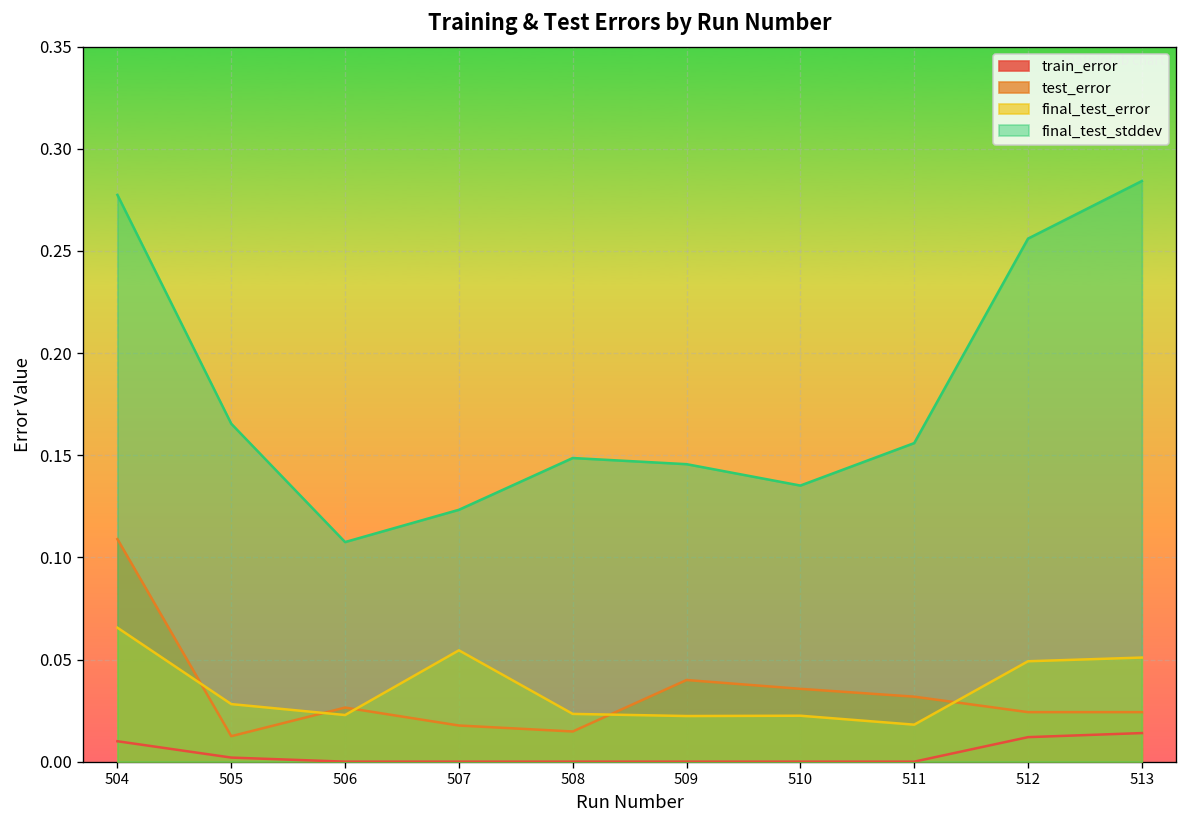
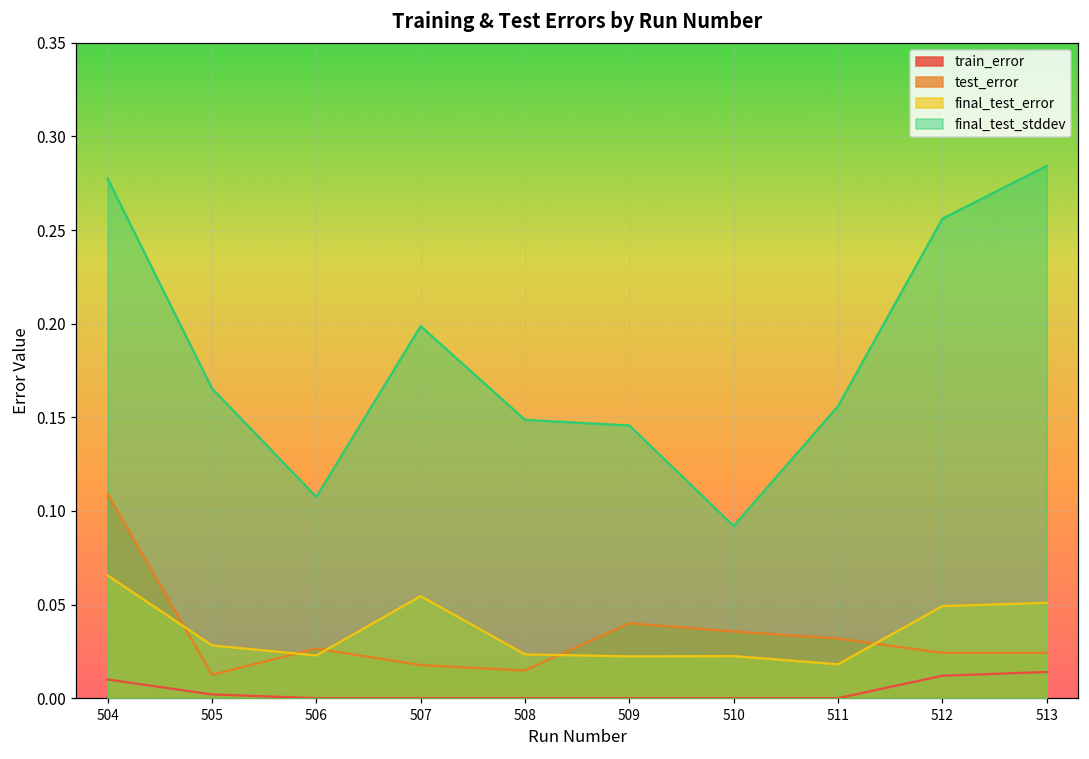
final_test_stddev, 507: 0.123 -> 0.199
final_test_stddev, 510: 0.135 -> 0.092
